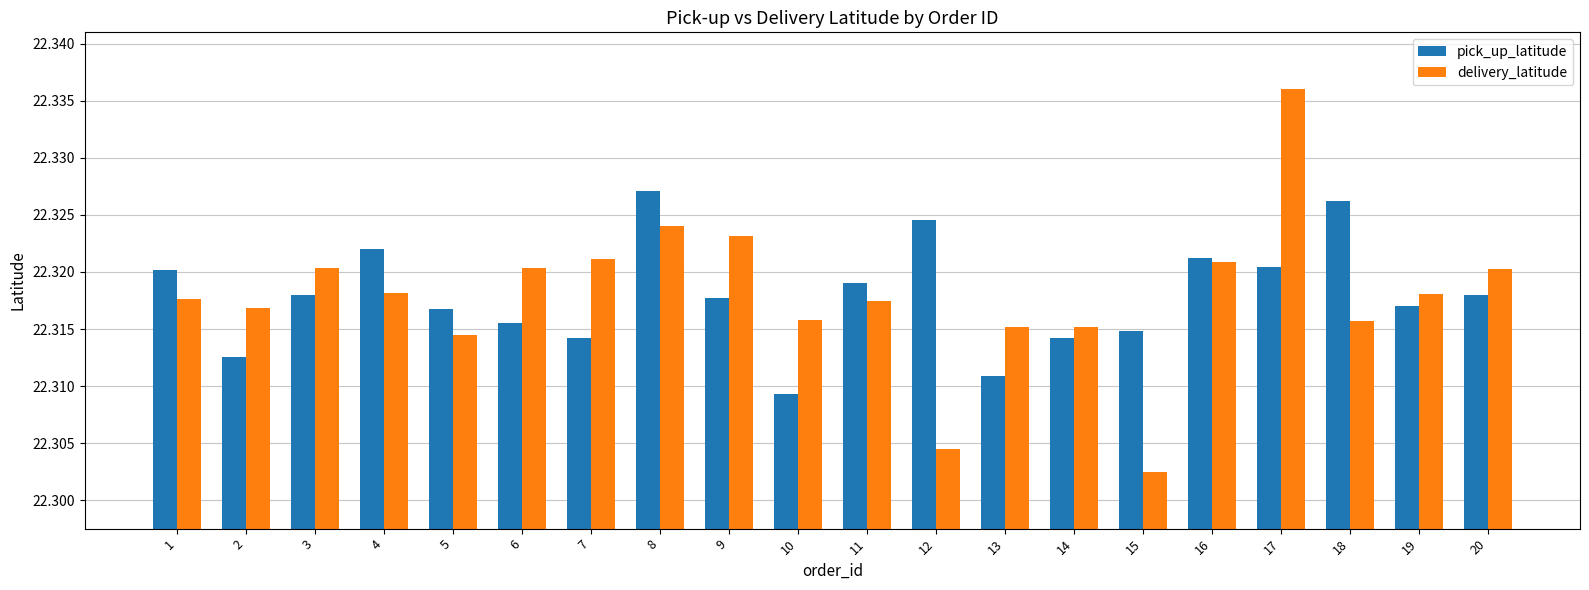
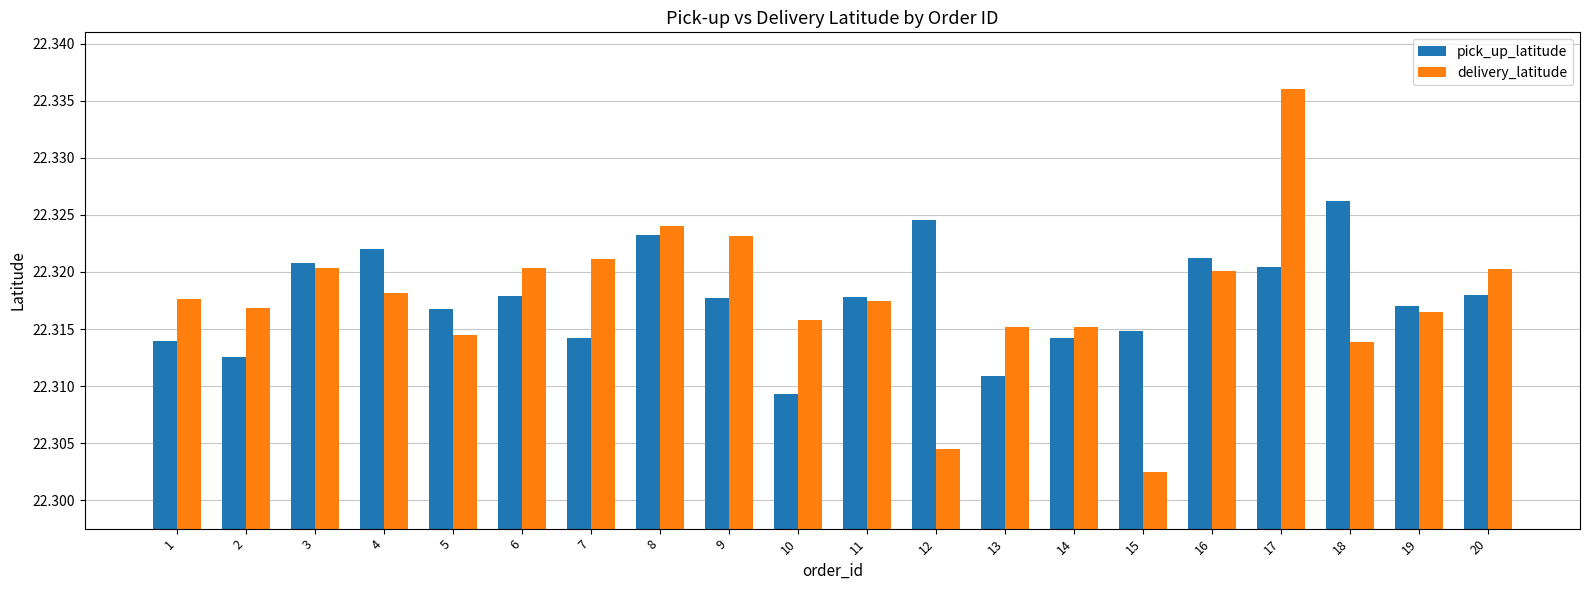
pick_up_latitude, 1: 22.3202 -> 22.3140
pick_up_latitude, 3: 22.3180 -> 22.3208
pick_up_latitude, 6: 22.3155 -> 22.3179
pick_up_latitude, 8: 22.3271 -> 22.3232
pick_up_latitude, 11: 22.3190 -> 22.3178
delivery_latitude, 16: 22.3209 -> 22.3200
delivery_latitude, 18: 22.3157 -> 22.3139
delivery_latitude, 19: 22.3181 -> 22.3165
